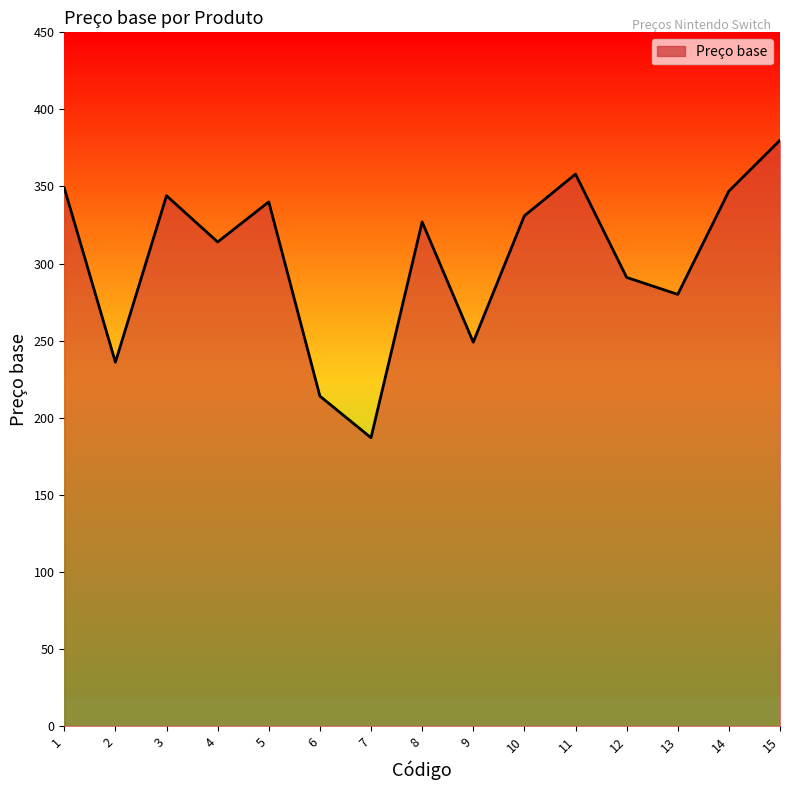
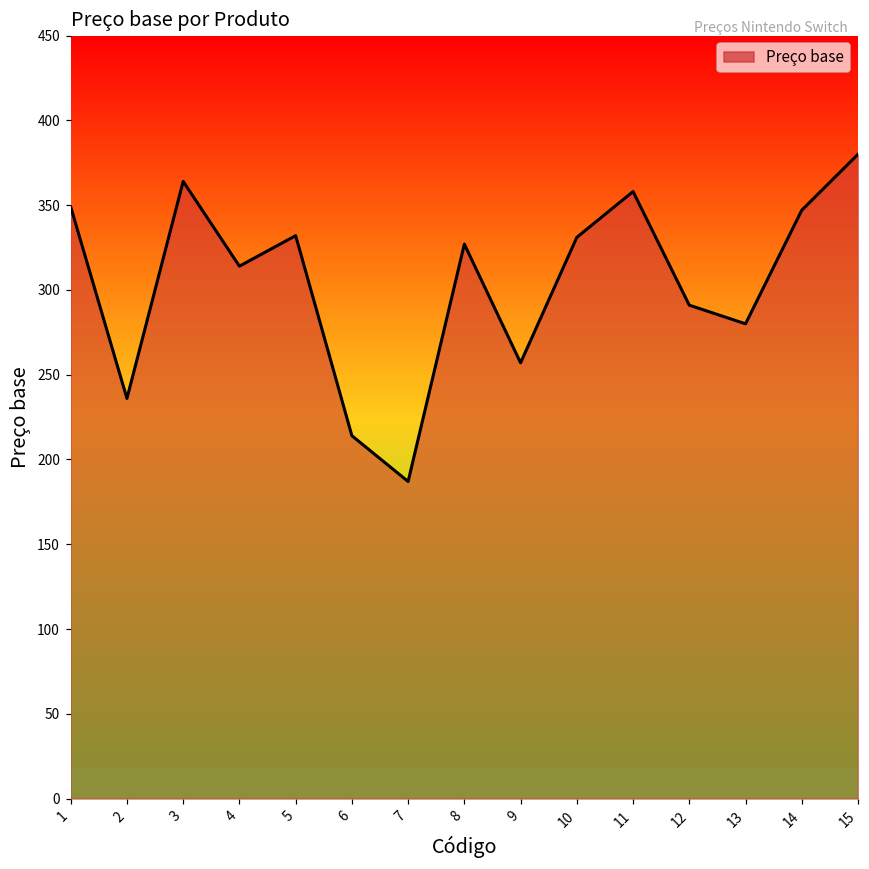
3: 344 -> 364
5: 340 -> 332
9: 249 -> 257
